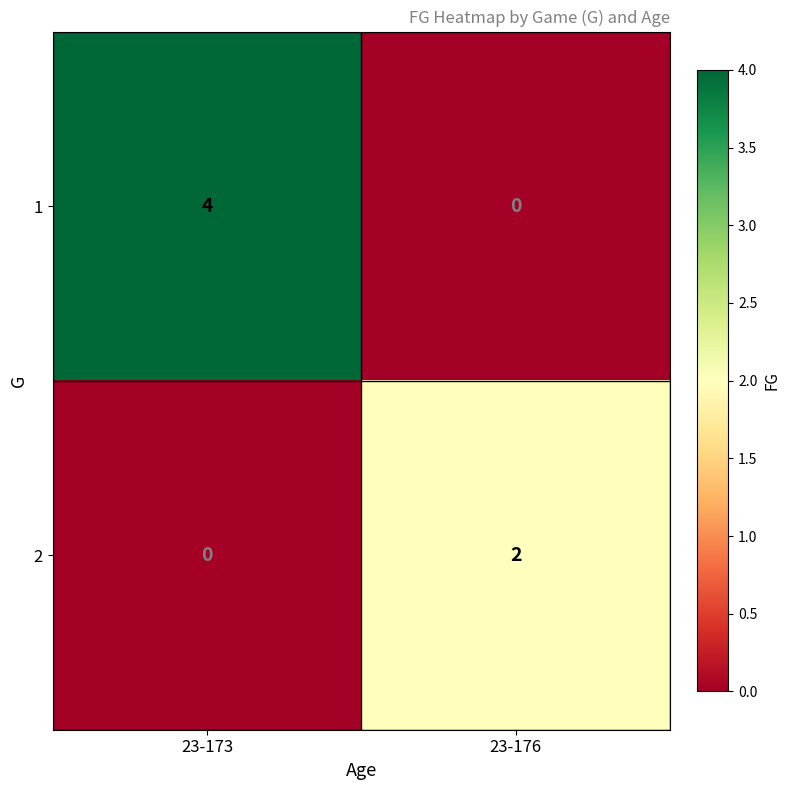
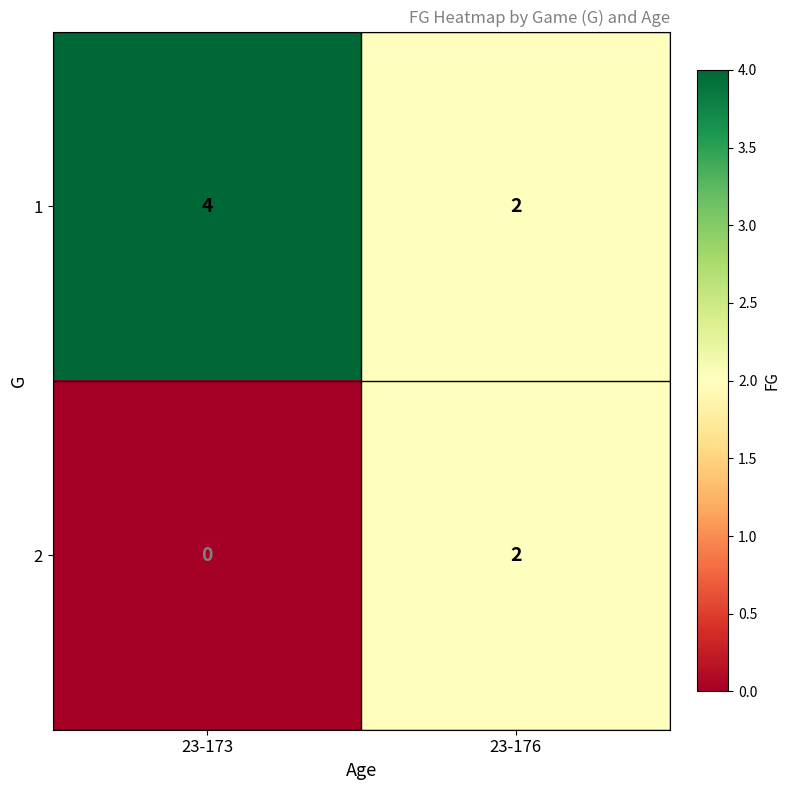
1, 23-176: 0 -> 2
